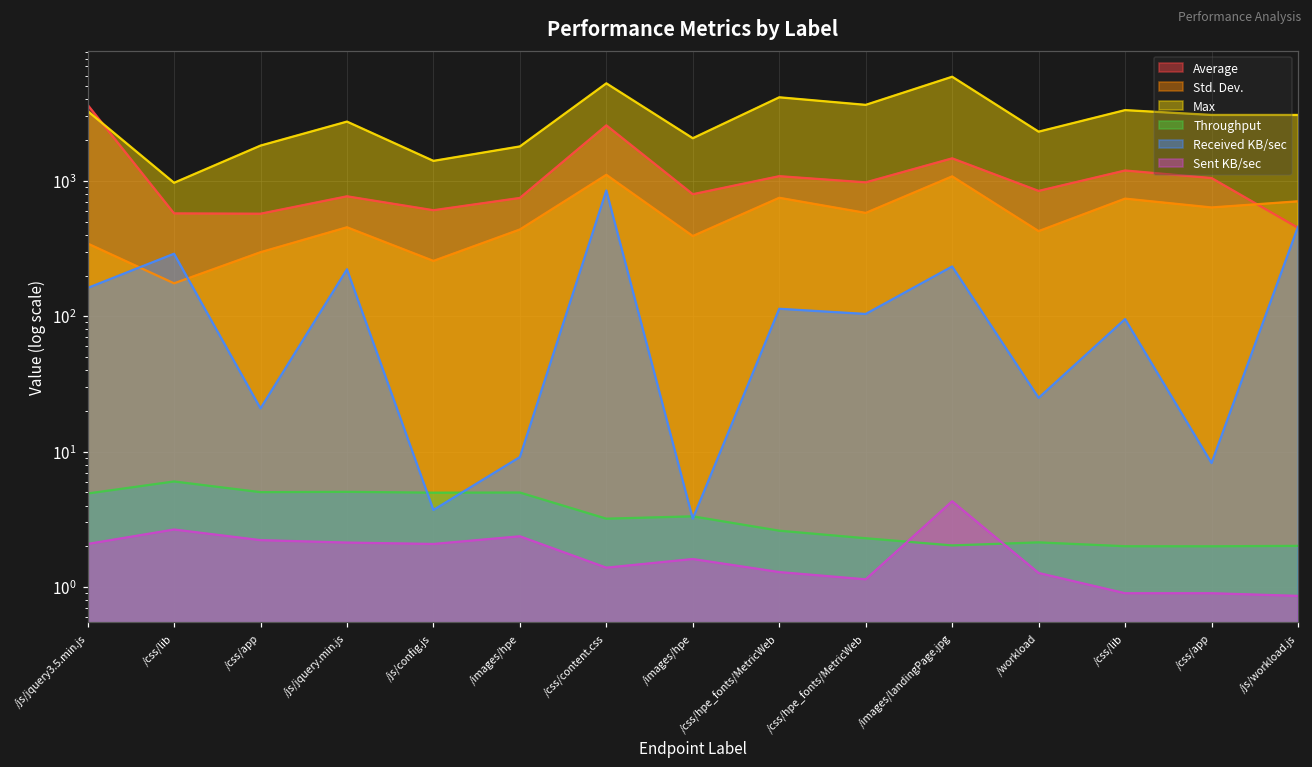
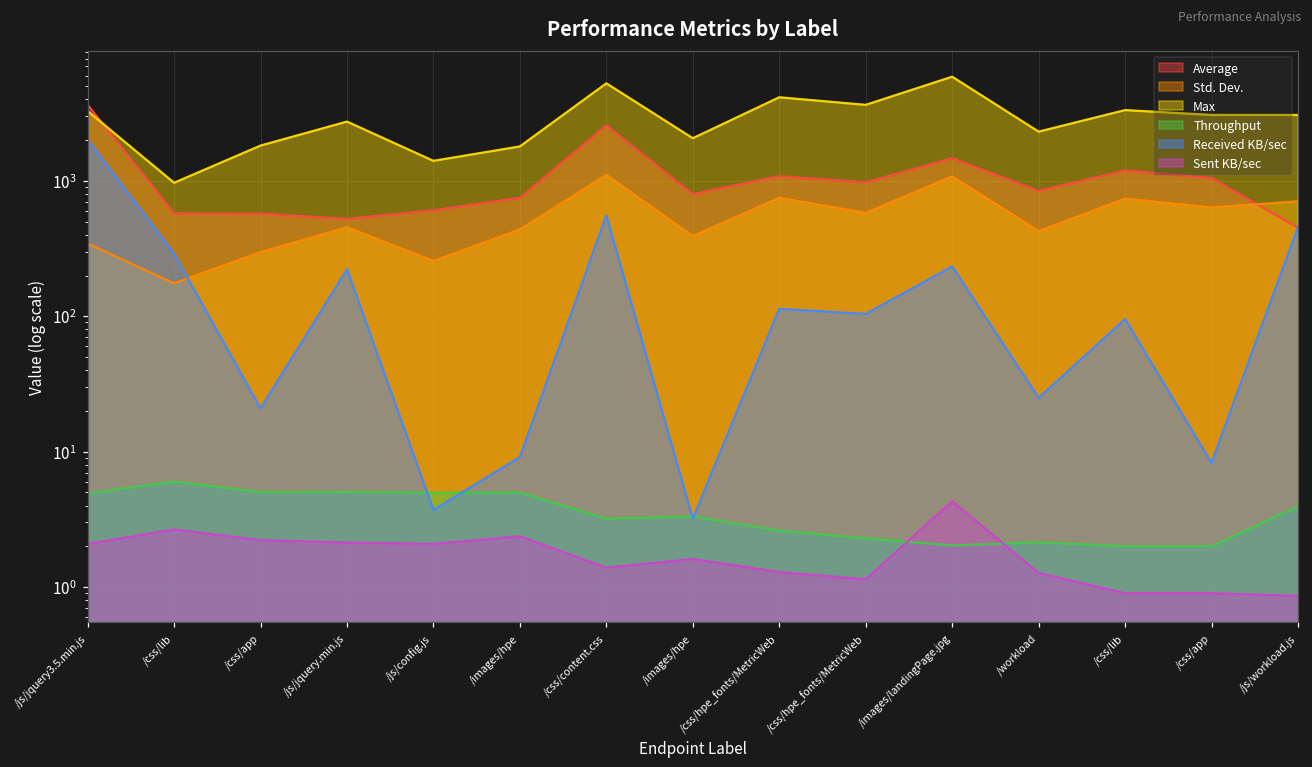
Received KB/sec, /js/jquery3.5.min.js: 160 -> 2000
Average, /js/jquery.min.js: 800 -> 520
Received KB/sec, /css/content.css: 800 -> 600
Throughput, /js/workload.js: 2.0 -> 3.9
